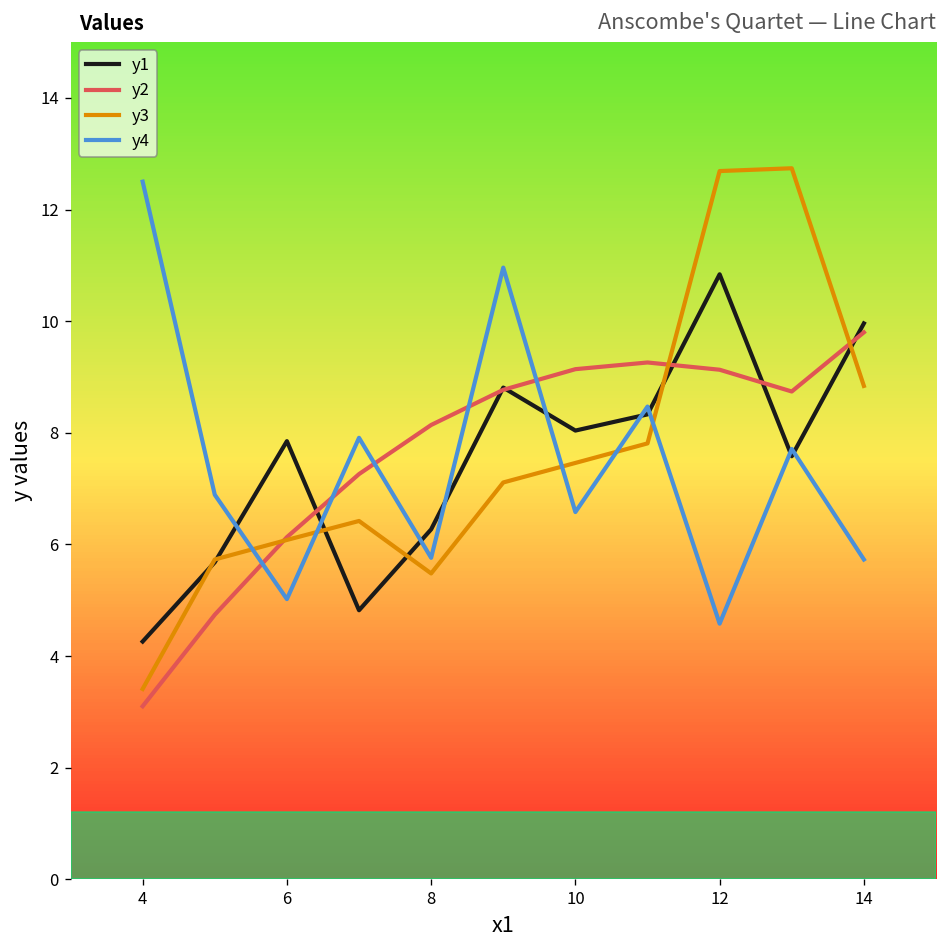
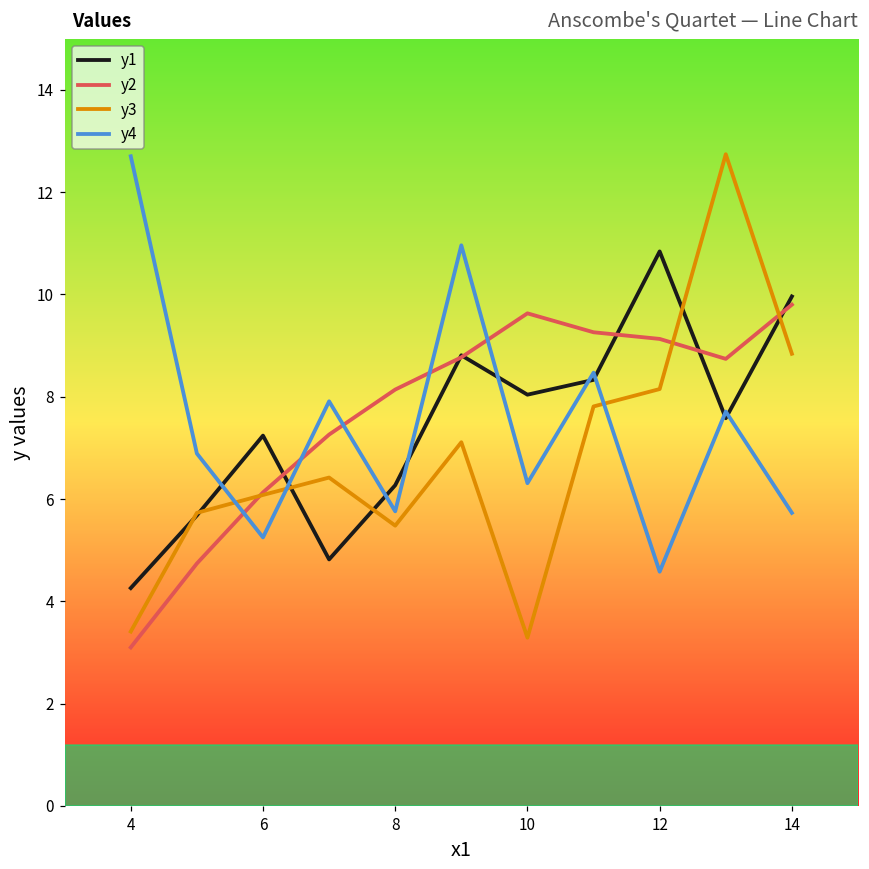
y4, 4: 12.5 -> 12.7
y1, 6: 7.9 -> 7.2
y4, 6: 5.0 -> 5.3
y2, 10: 9.1 -> 9.6
y3, 10: 7.5 -> 3.3
y4, 10: 6.6 -> 6.3
y3, 12: 12.7 -> 8.2
